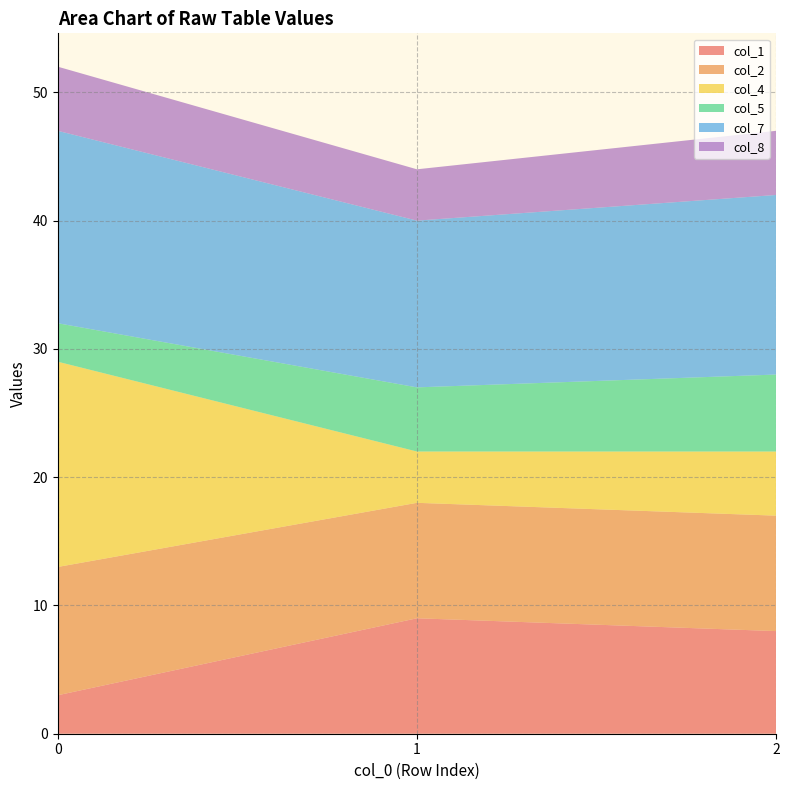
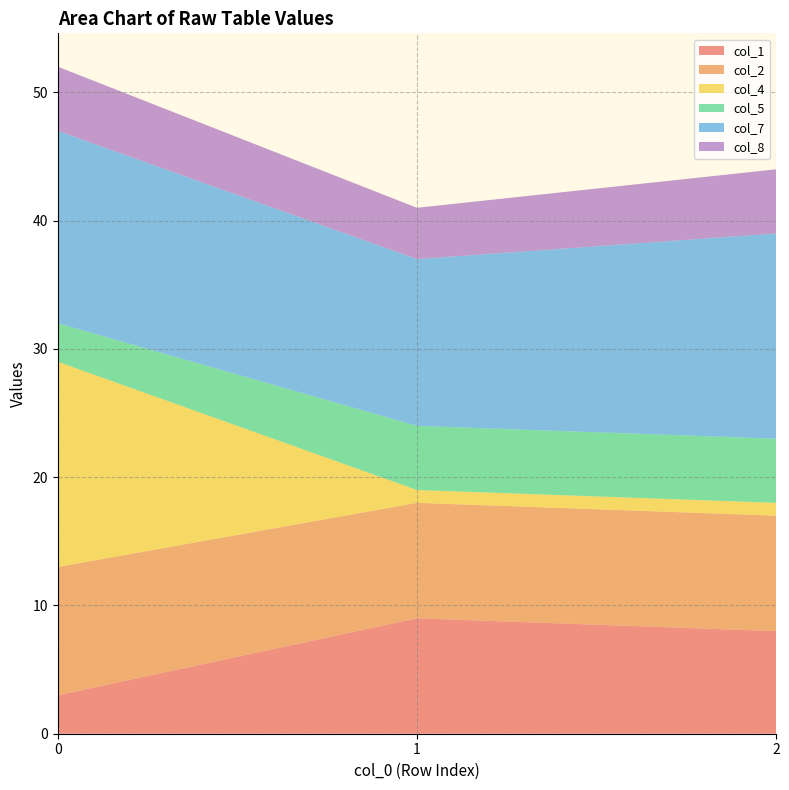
col_4, 1: 4 -> 1
col_4, 2: 5 -> 1
col_5, 2: 6 -> 5
col_7, 2: 14 -> 16
